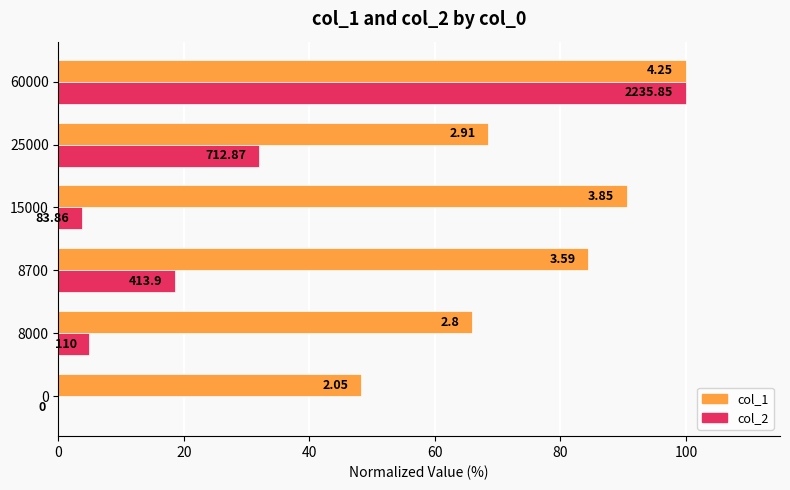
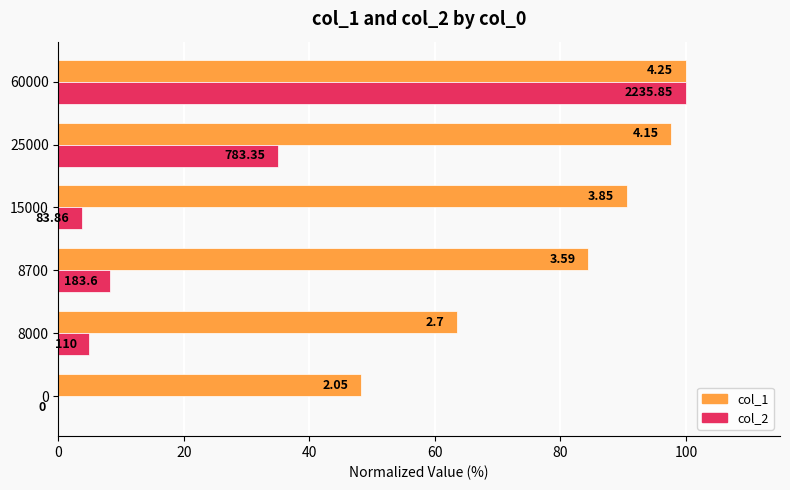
col_1, 25000: 2.91 -> 4.15
col_2, 25000: 712.87 -> 783.35
col_2, 8700: 413.9 -> 183.6
col_1, 8000: 2.8 -> 2.7
